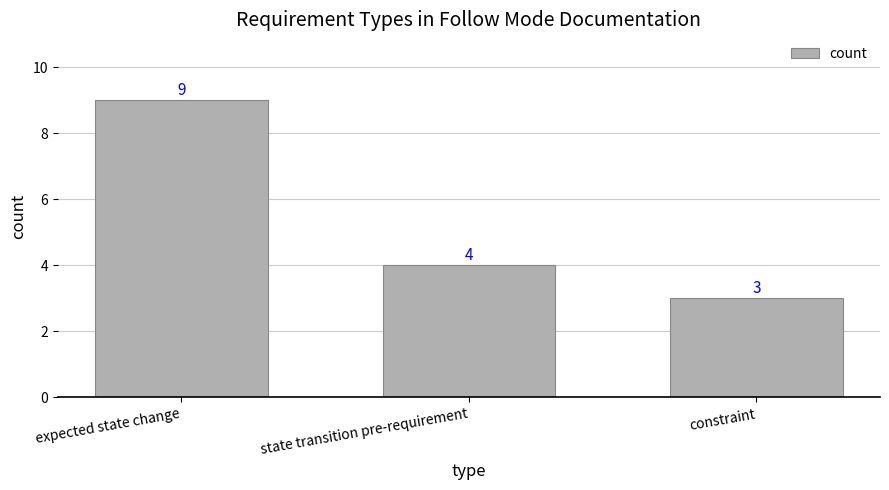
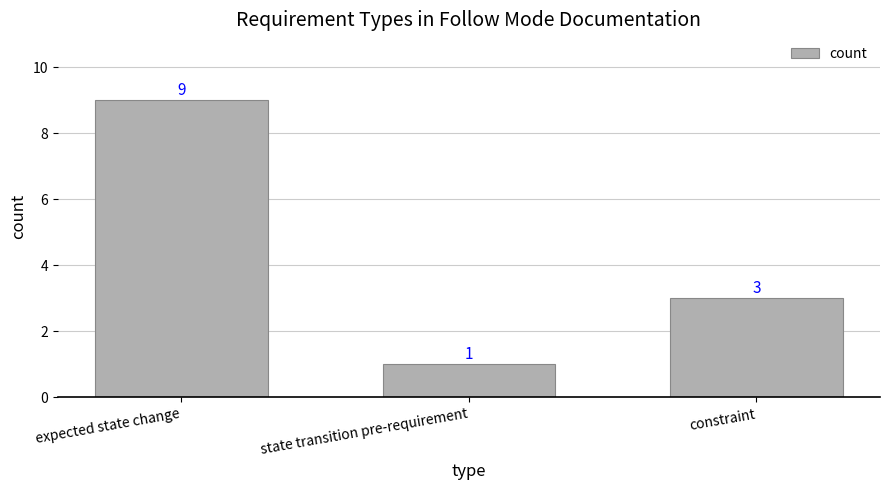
state transition pre-requirement: 4 -> 1
